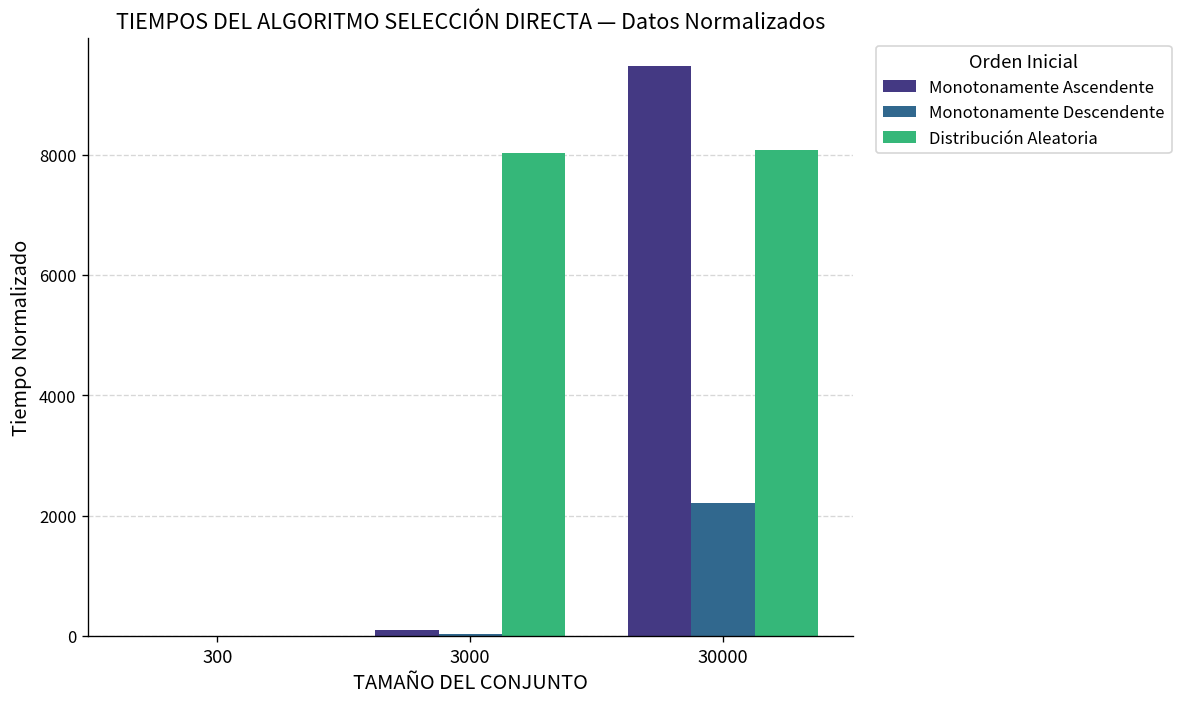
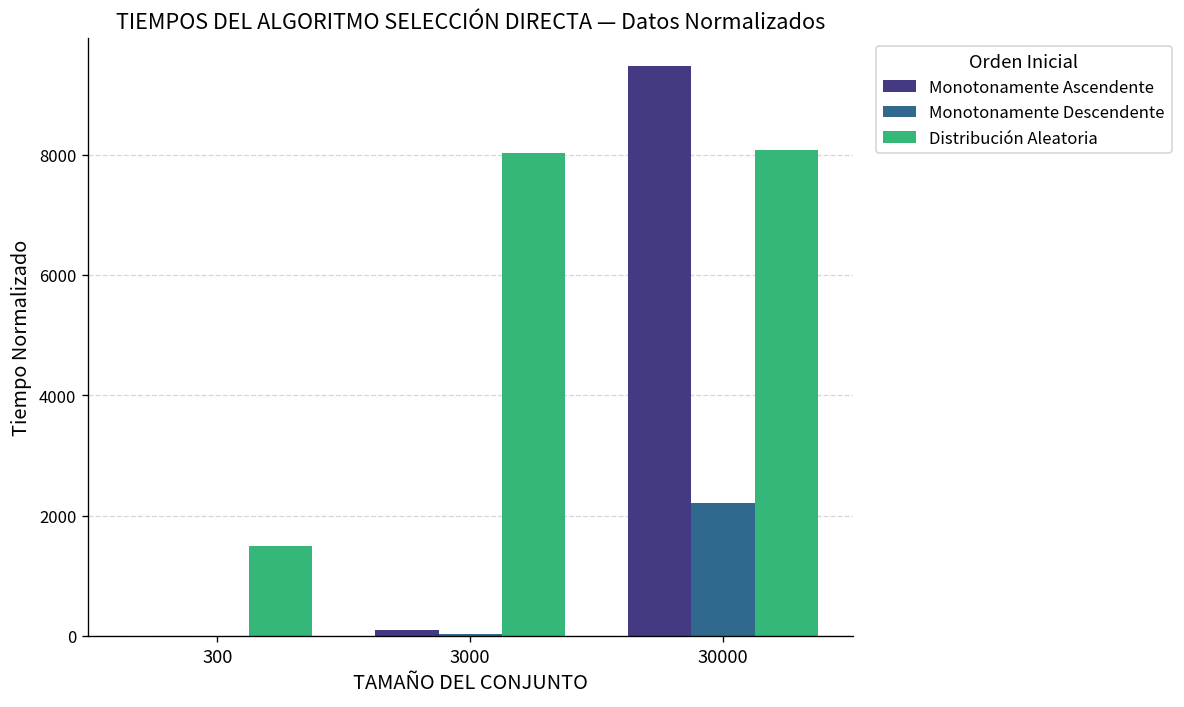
Distribución Aleatoria, 300: 0 -> 1500
